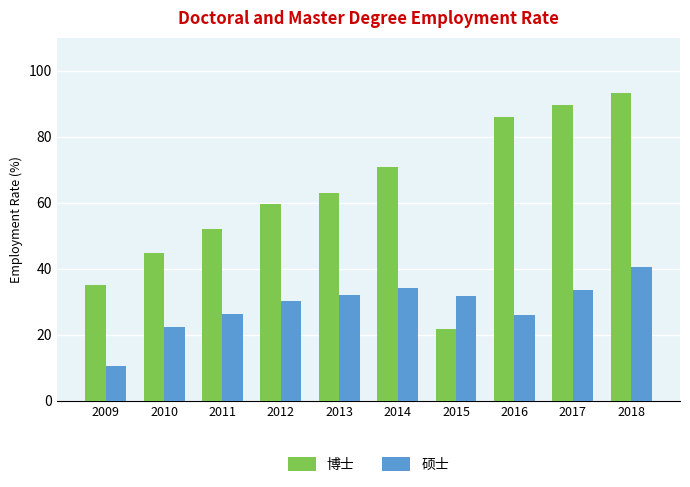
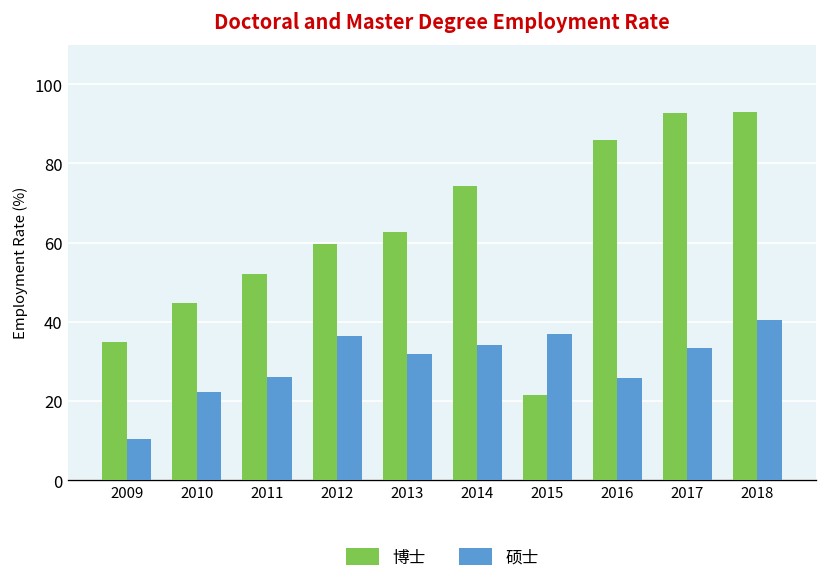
硕士, 2012: 30 -> 37
博士, 2014: 71 -> 74
硕士, 2015: 32 -> 37
博士, 2017: 90 -> 93
